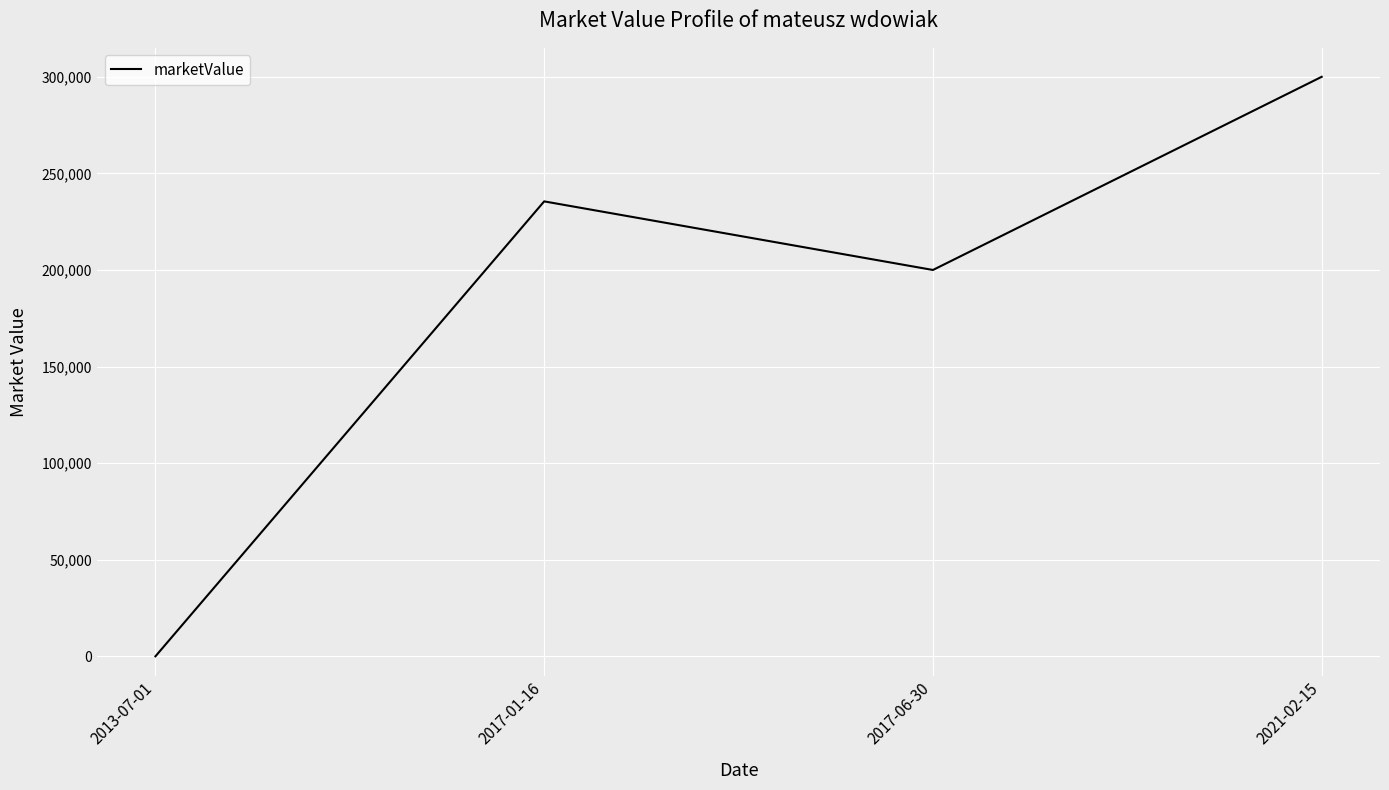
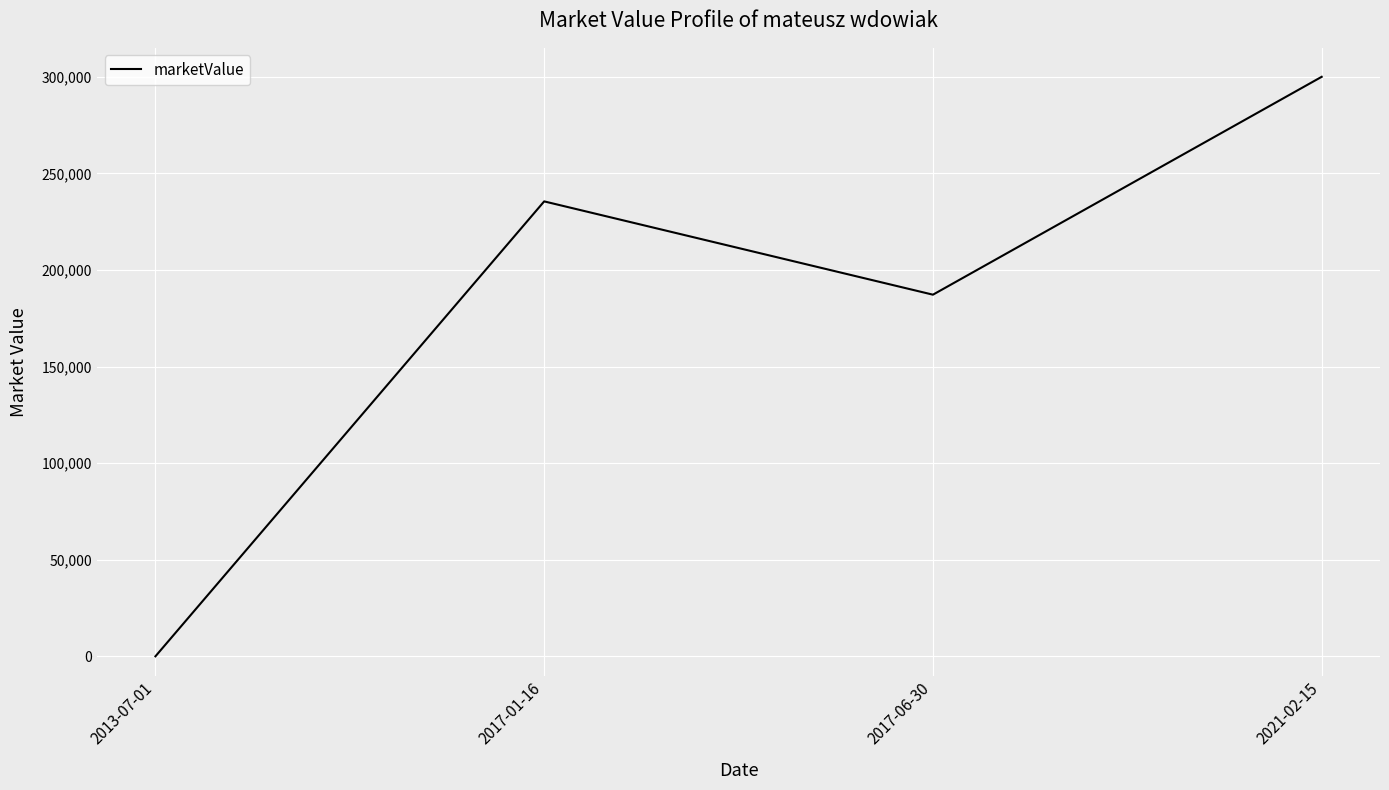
2017-06-30: 200,000 -> 187,000
